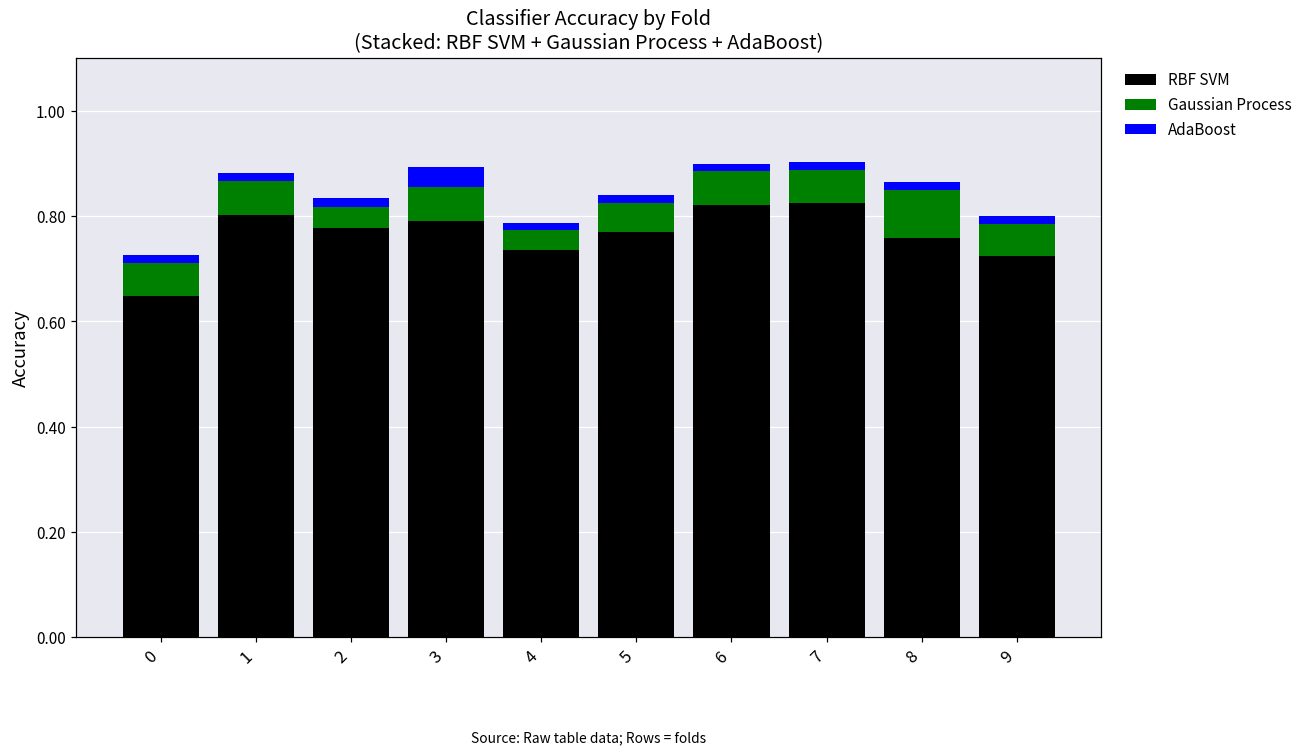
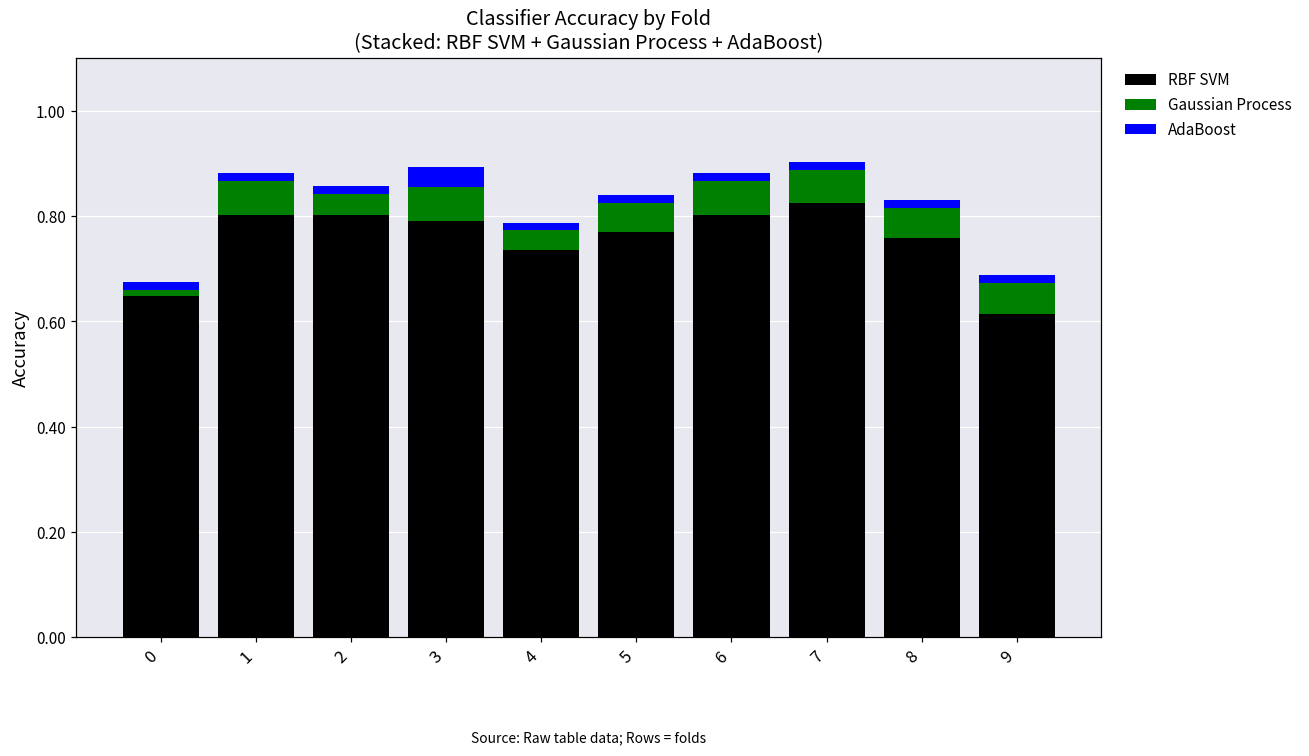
Gaussian Process, 0: 0.06 -> 0.01
RBF SVM, 2: 0.78 -> 0.80
RBF SVM, 6: 0.82 -> 0.80
Gaussian Process, 8: 0.09 -> 0.06
RBF SVM, 9: 0.73 -> 0.61
